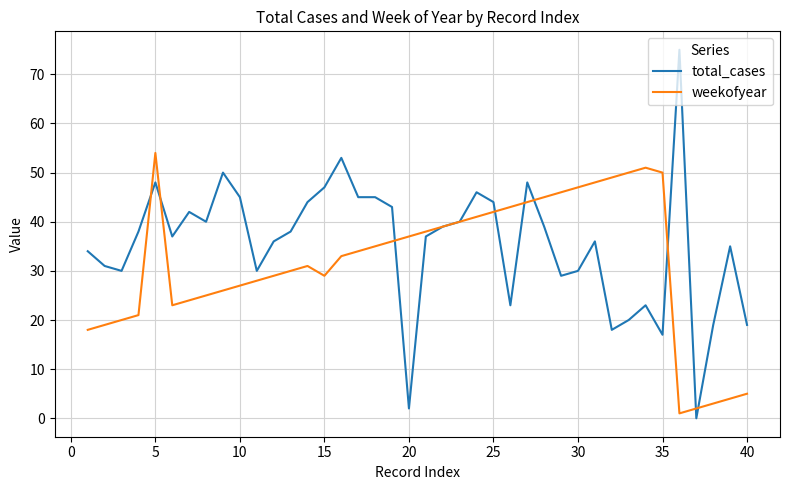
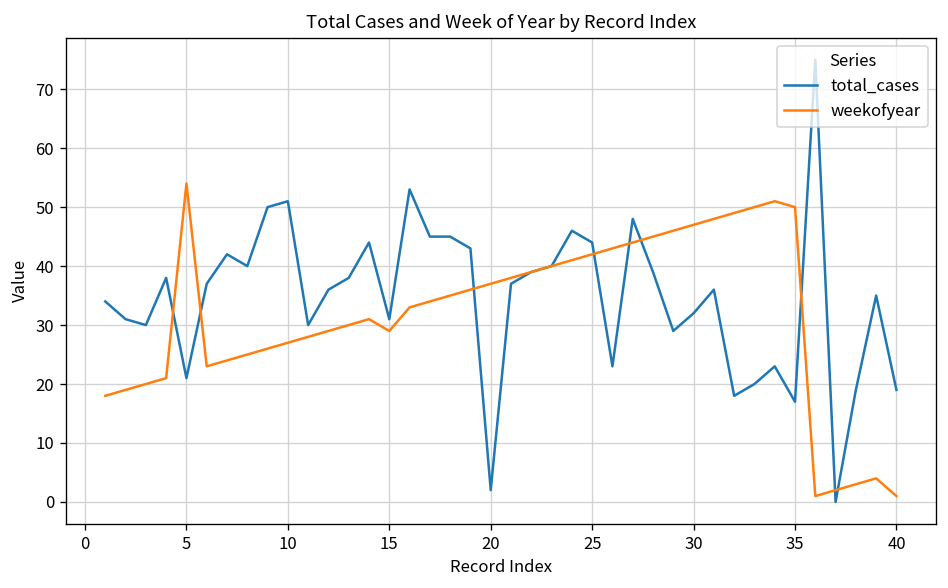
total_cases, 5: 48 -> 21
total_cases, 10: 45 -> 51
total_cases, 15: 47 -> 31
total_cases, 30: 30 -> 32
weekofyear, 40: 5 -> 1
